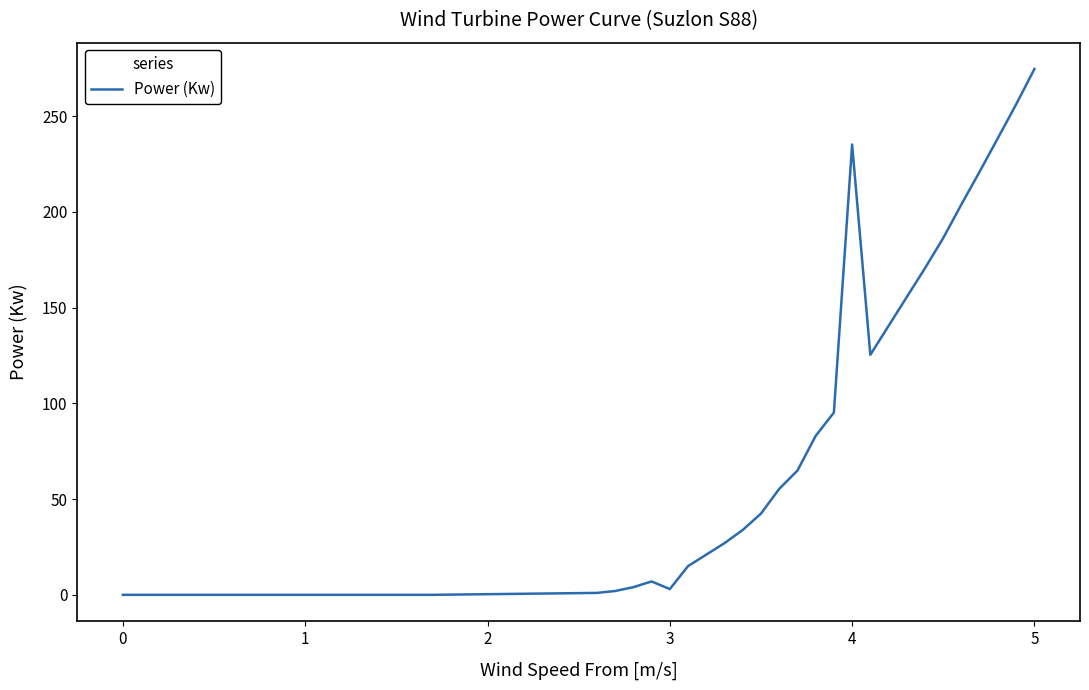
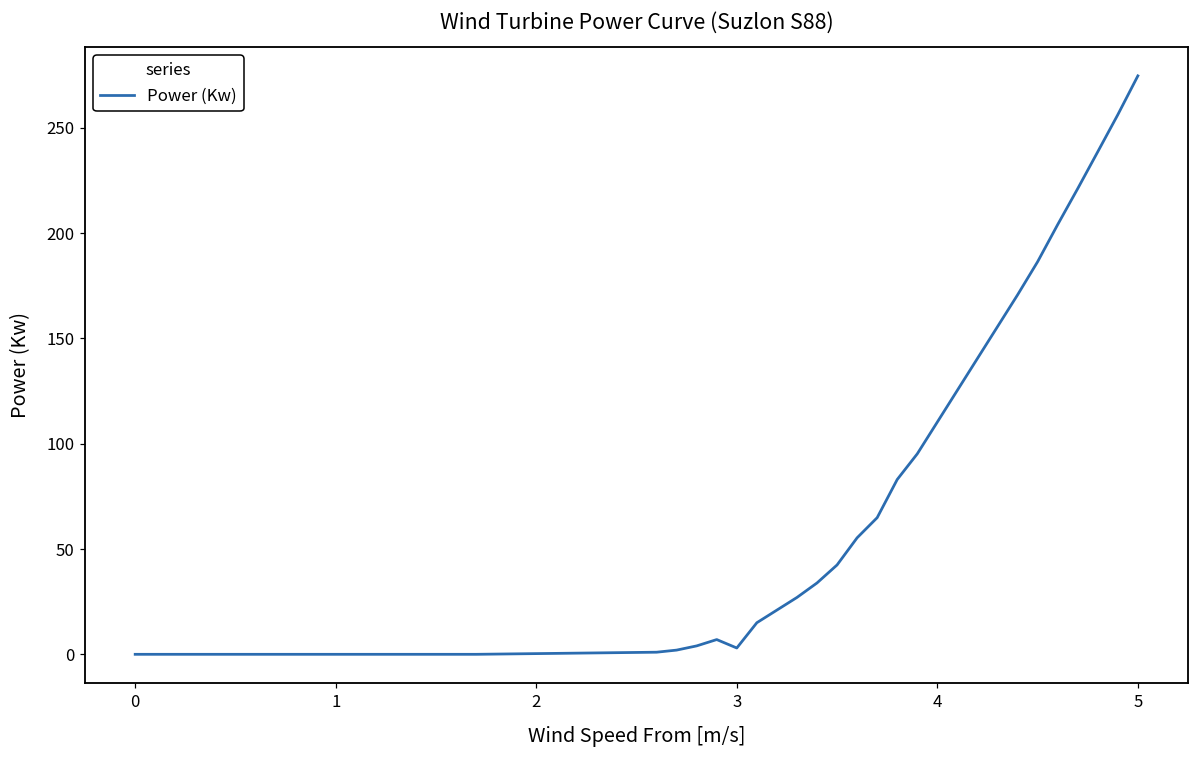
4: 235 -> 110
